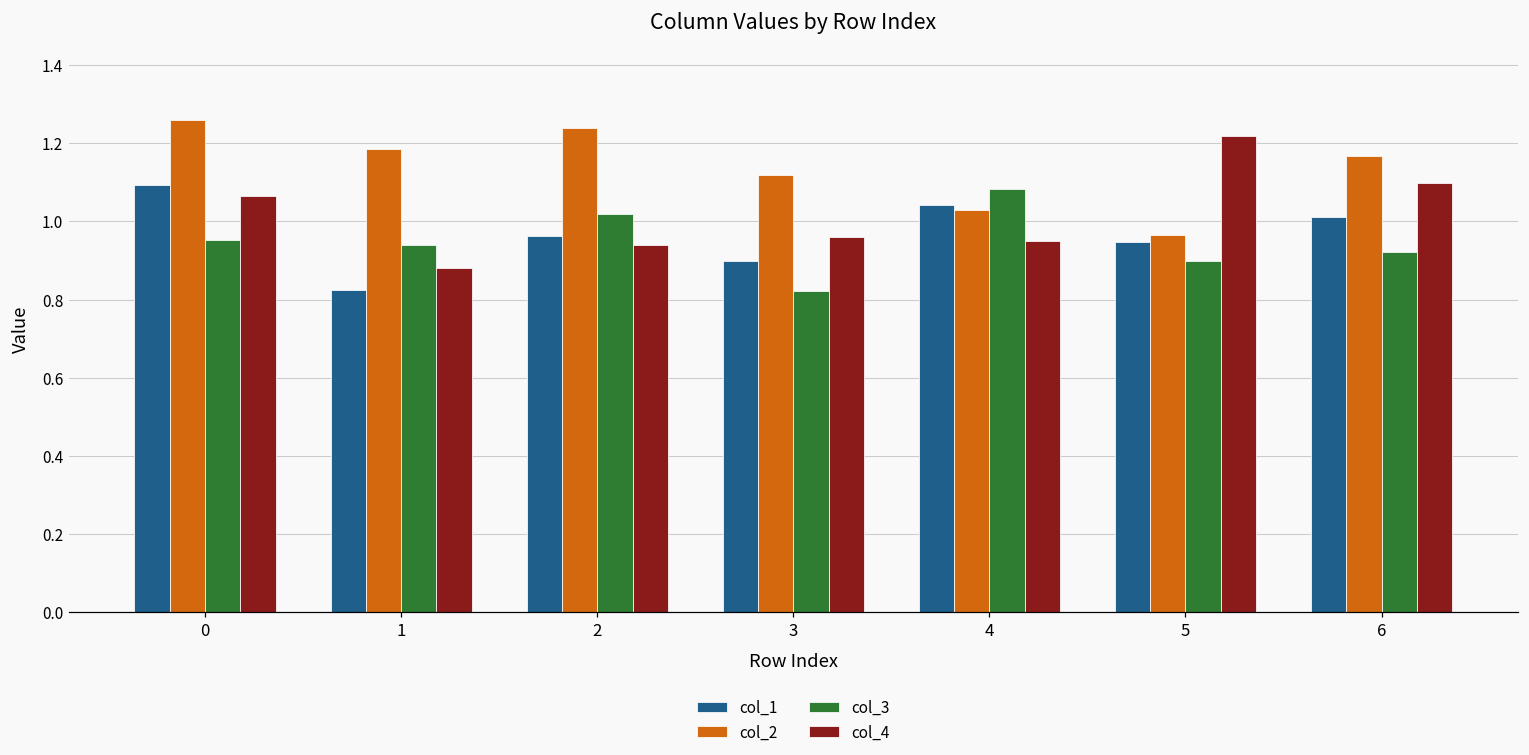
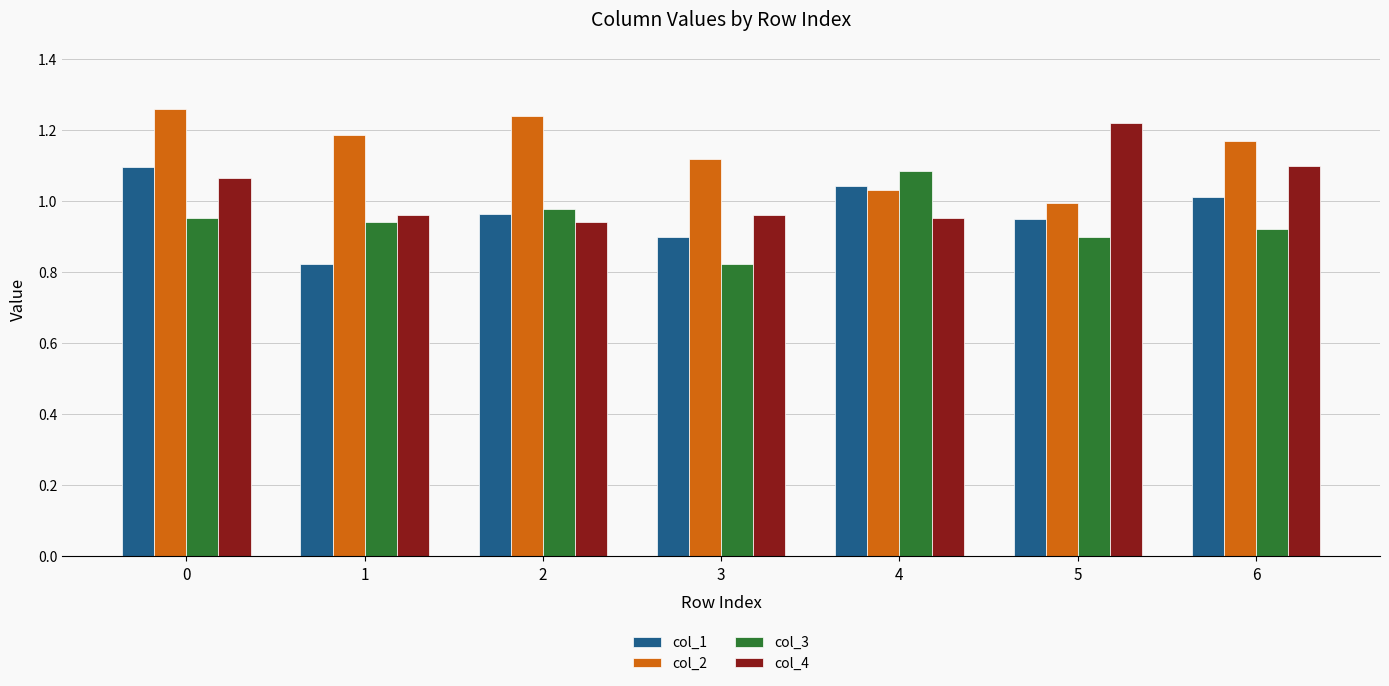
col_4, 1: 0.88 -> 0.96
col_3, 2: 1.02 -> 0.98
col_2, 5: 0.97 -> 0.99
